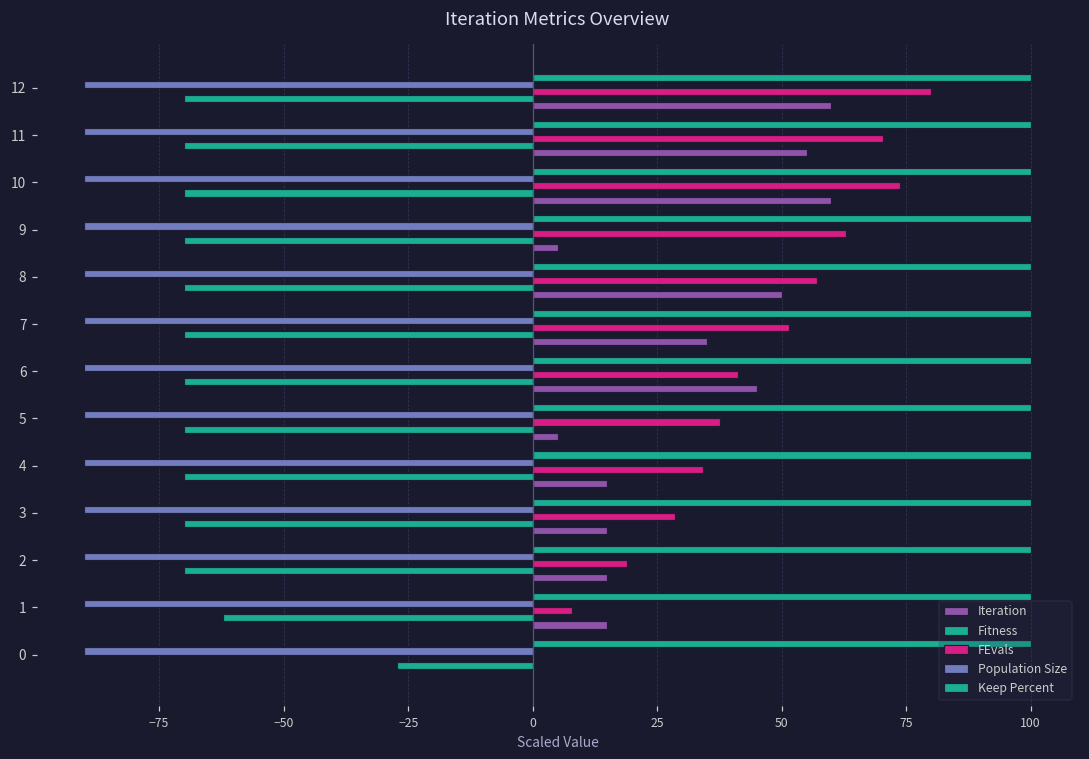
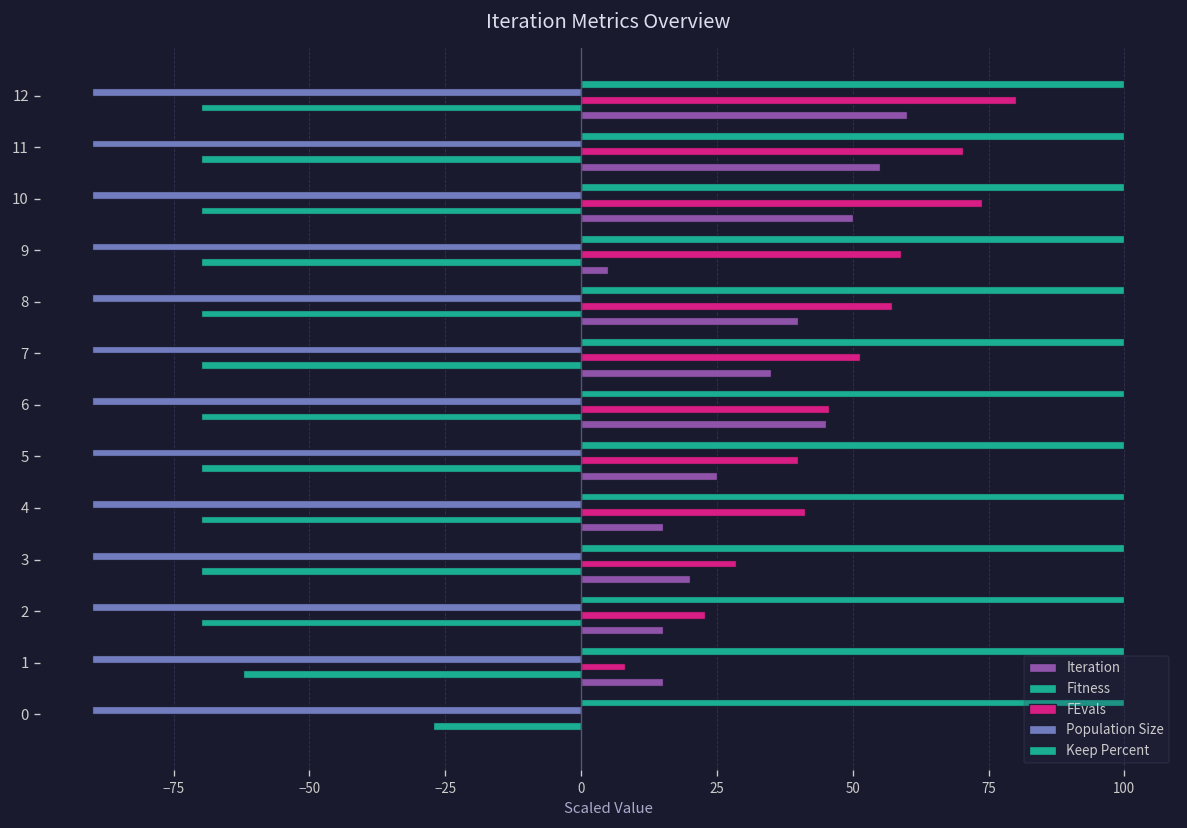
Iteration, 10: 60 -> 50
FEvals, 9: 63 -> 59
Iteration, 8: 50 -> 40
FEvals, 6: 41 -> 46
FEvals, 5: 38 -> 40
Iteration, 5: 5 -> 25
FEvals, 4: 34 -> 41
Iteration, 3: 15 -> 20
FEvals, 2: 19 -> 23
